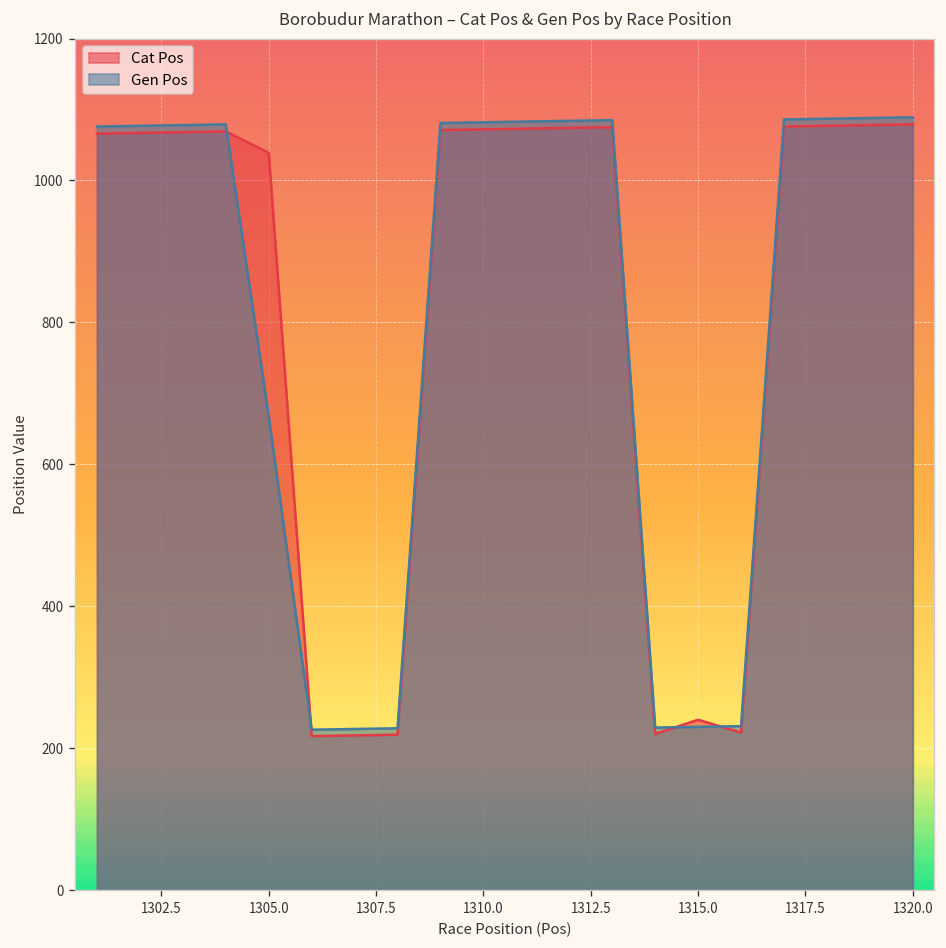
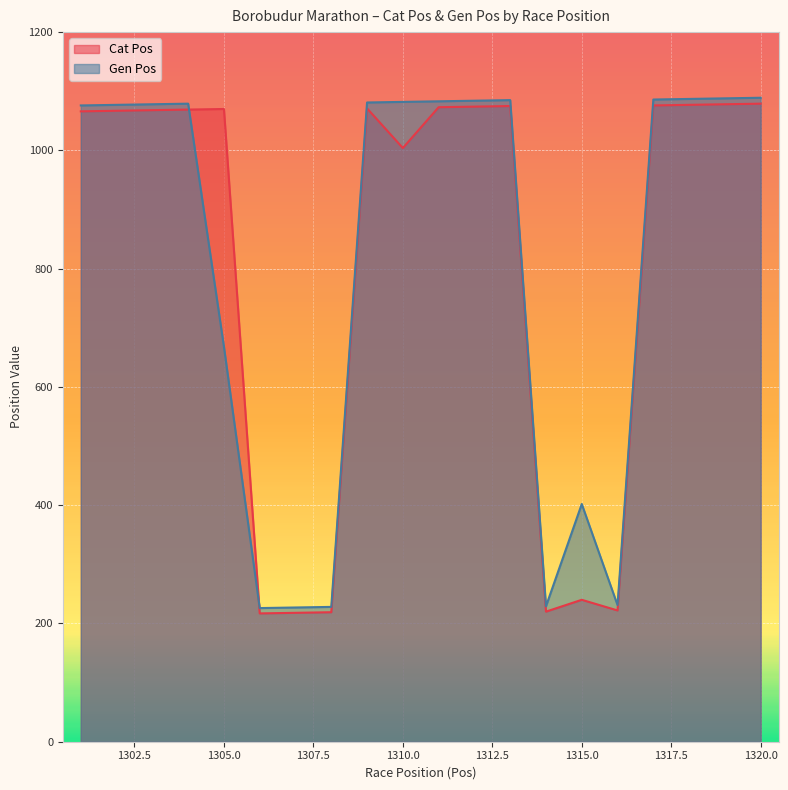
Cat Pos, 1305.0: 1040 -> 1070
Cat Pos, 1310.0: 1070 -> 1000
Gen Pos, 1315.0: 230 -> 400
